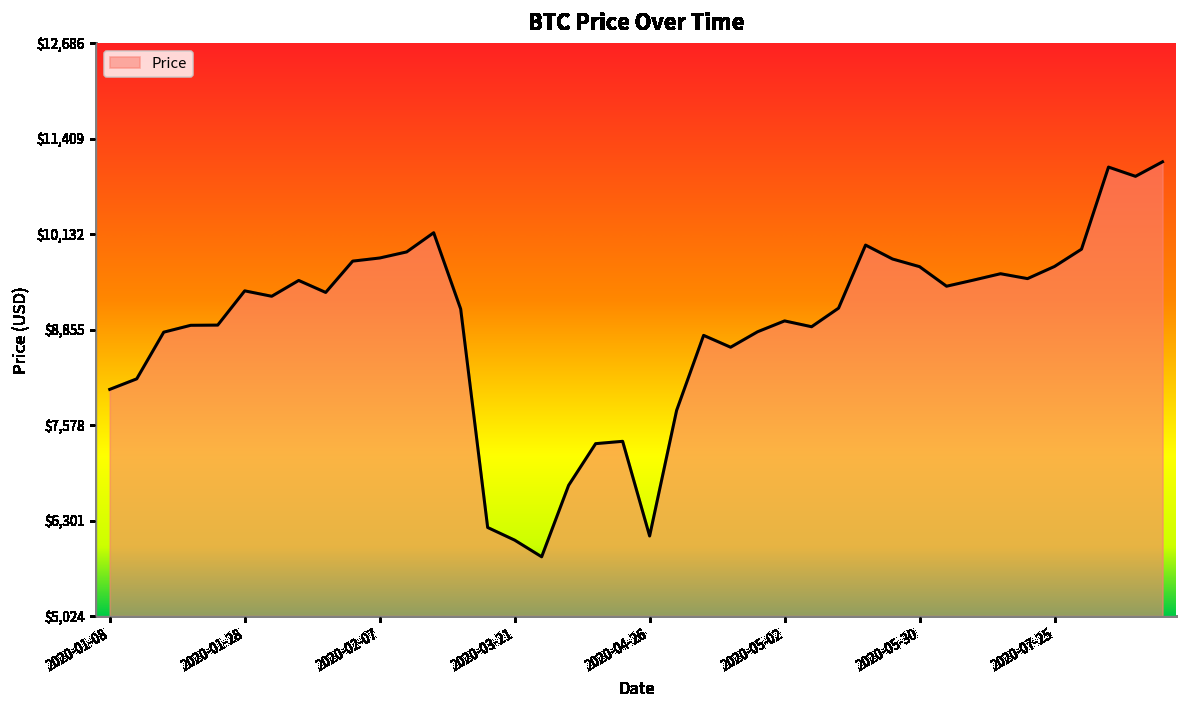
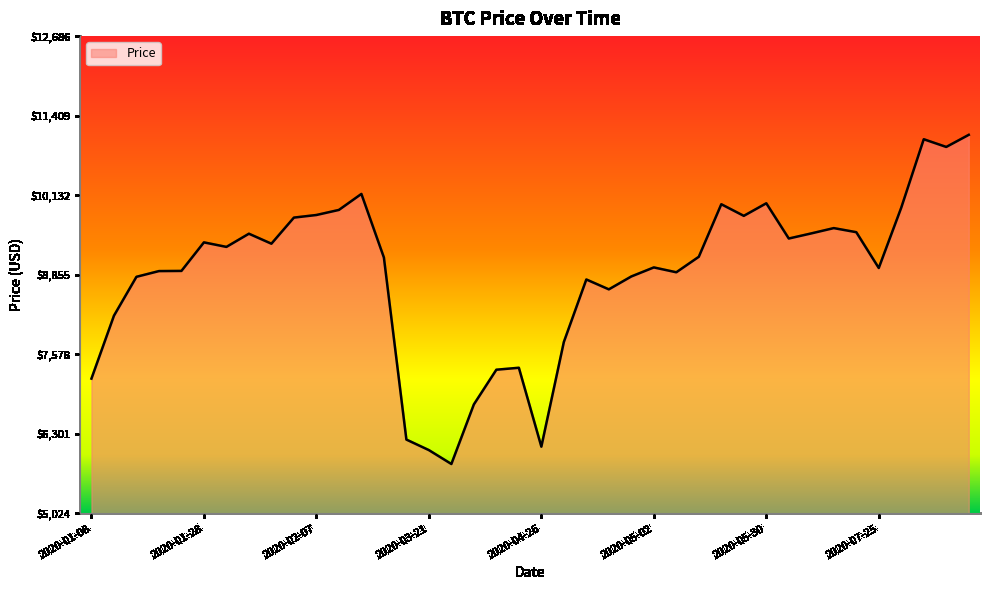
2020-01-08: $8,100 -> $7,200
2020-05-30: $9,700 -> $10,000
2020-07-25: $9,700 -> $9,000
